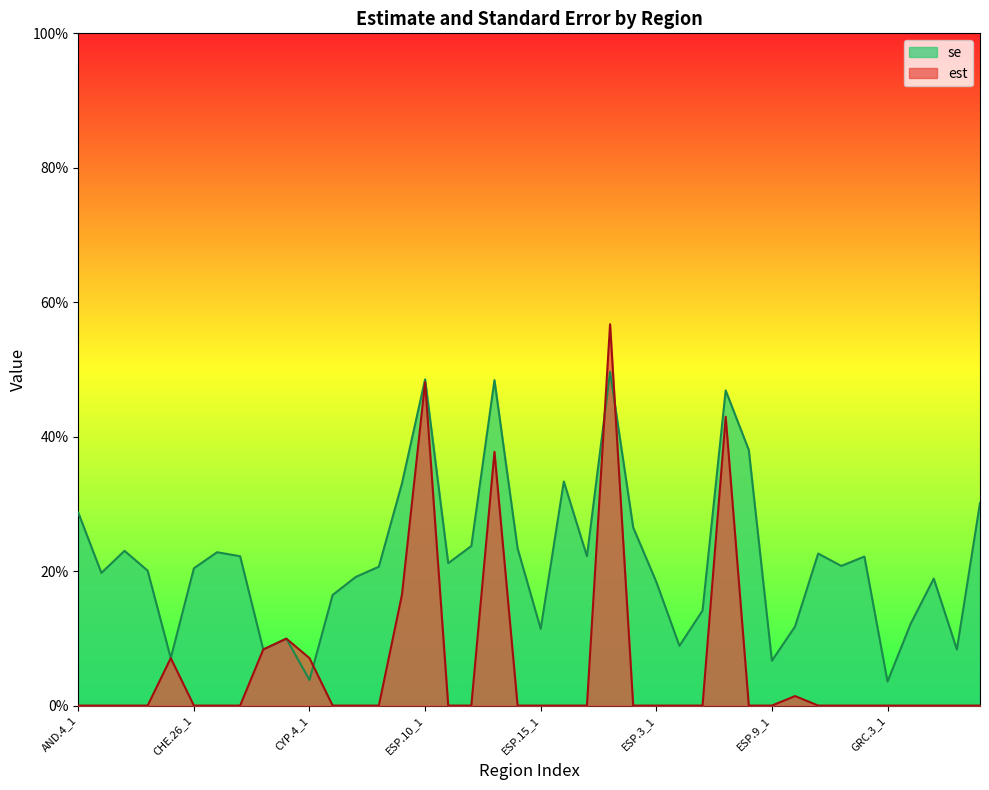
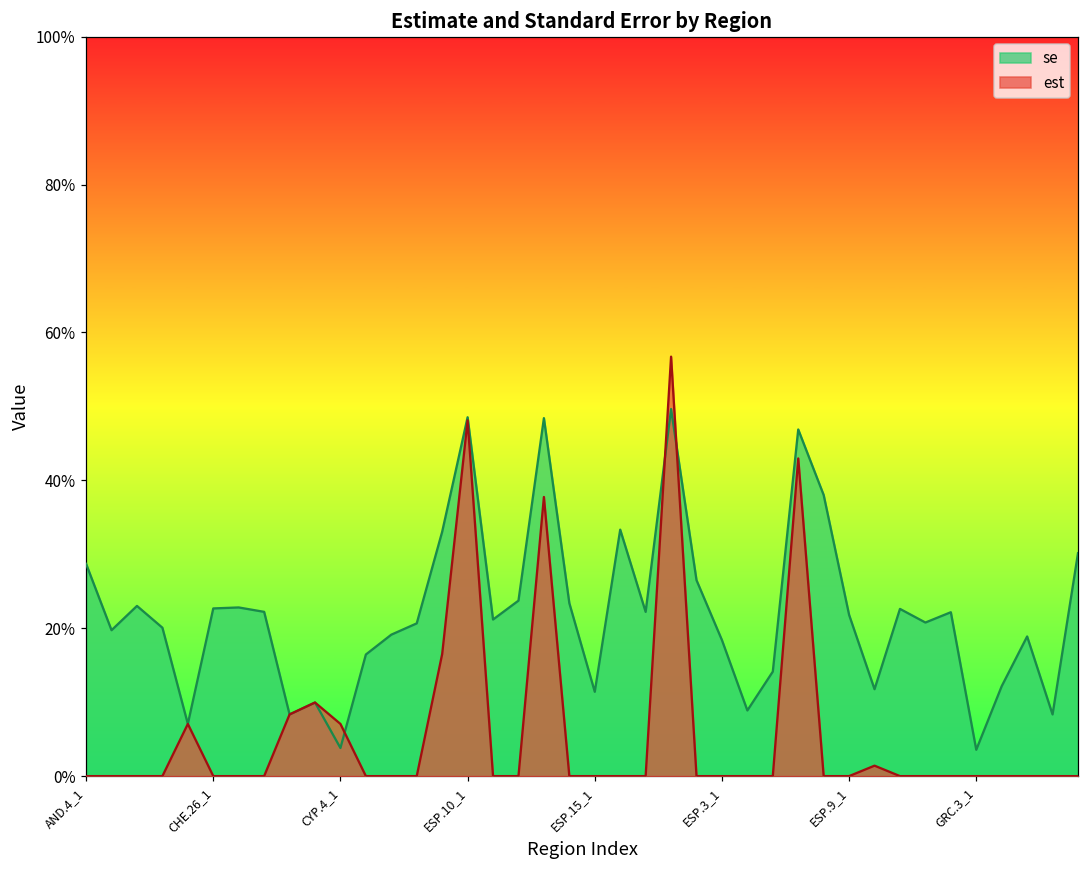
se, CHE.26_1: 20% -> 23%
se, ESP.9_1: 7% -> 22%
